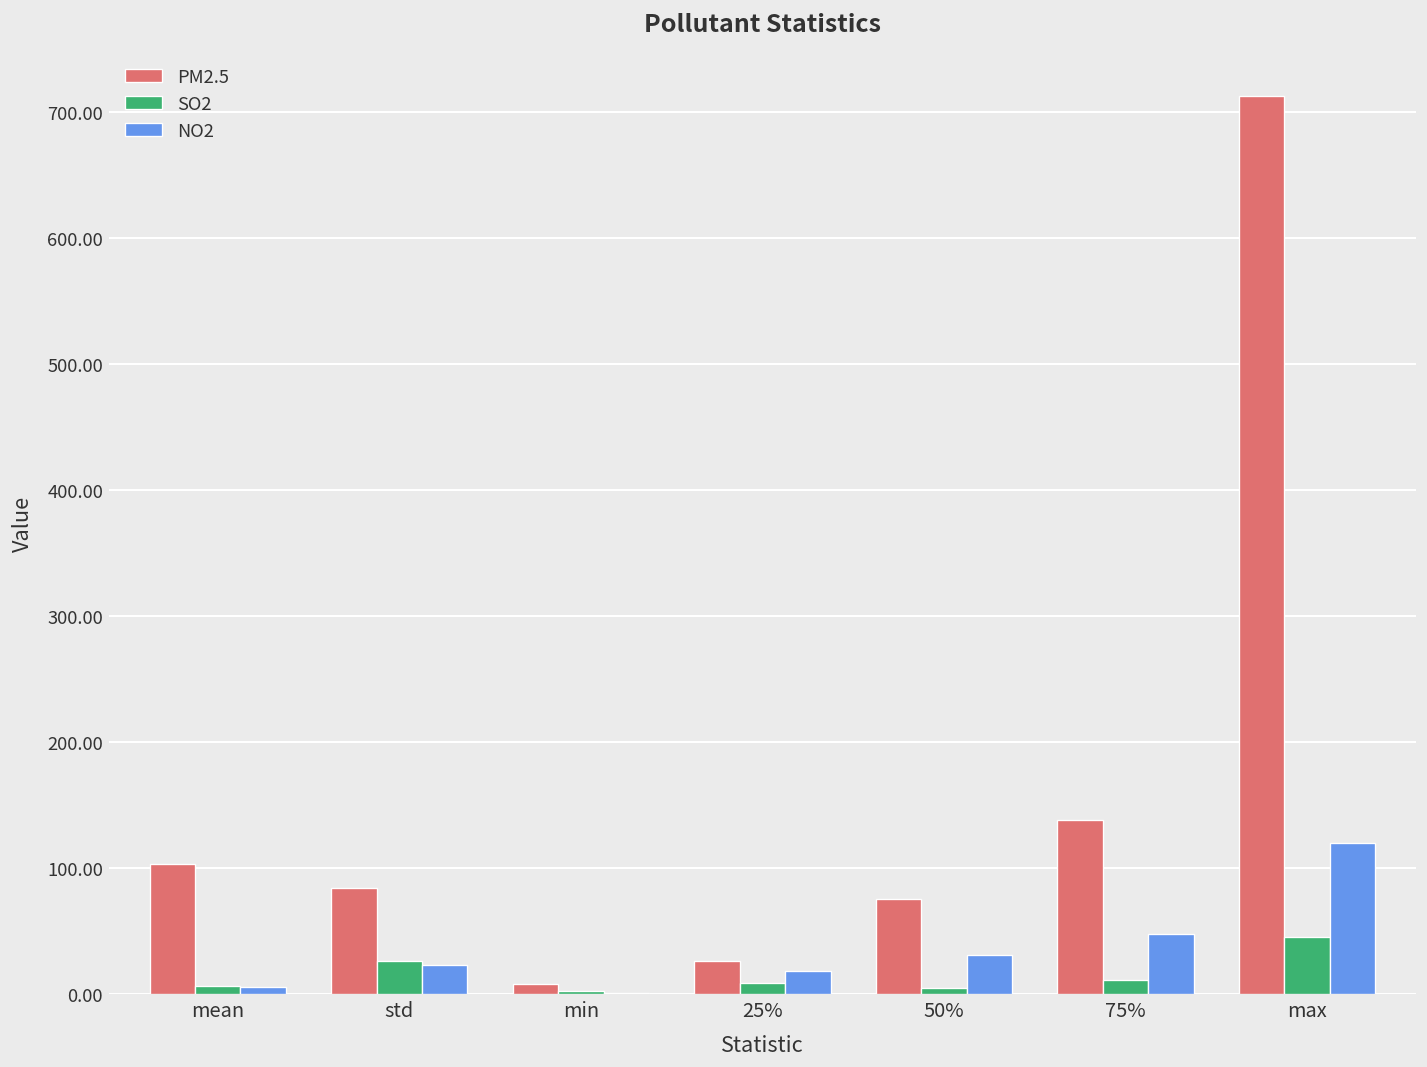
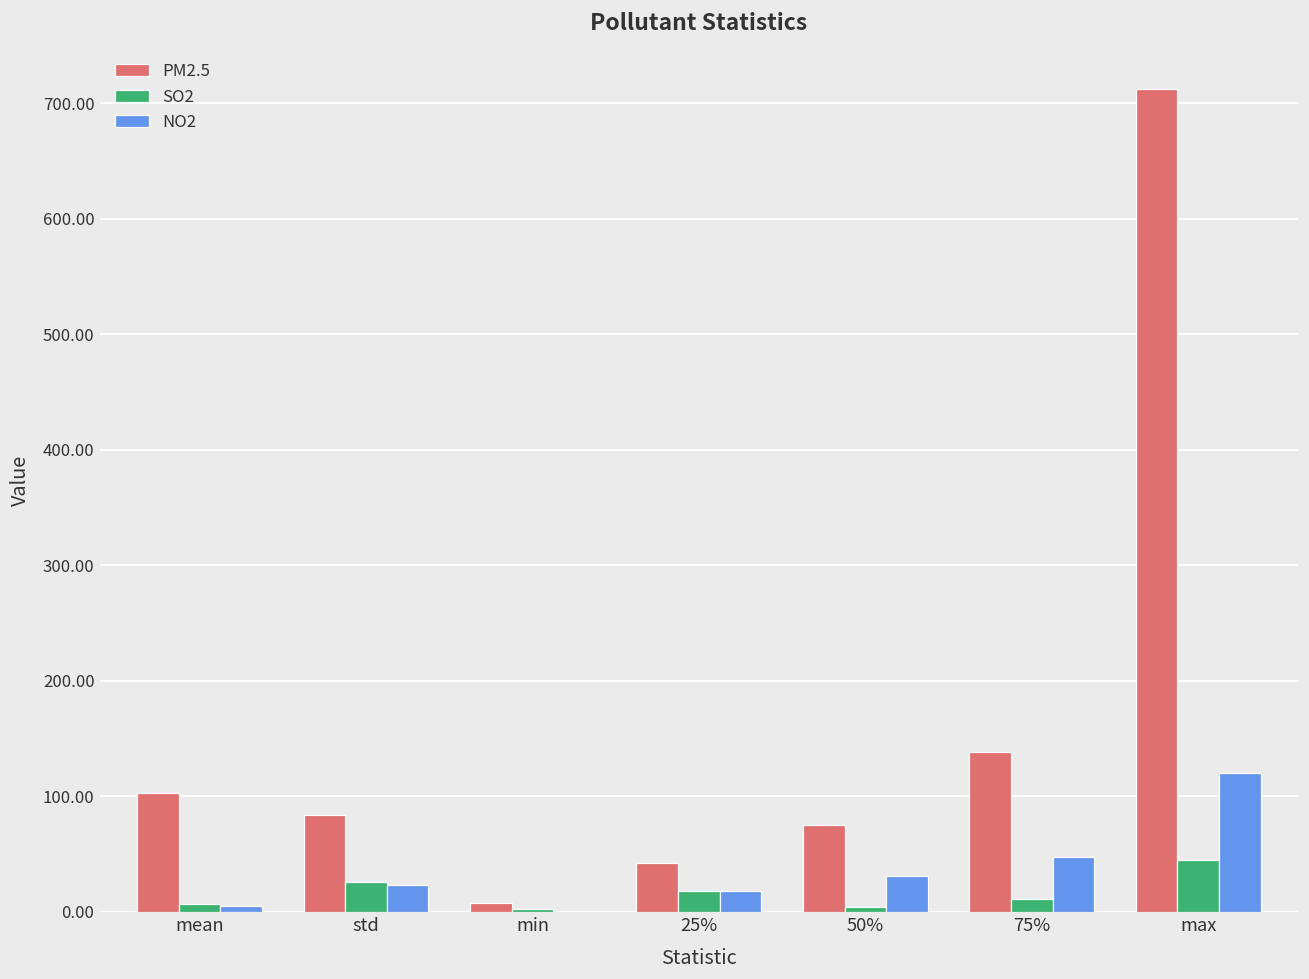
PM2.5, 25%: 26 -> 42
SO2, 25%: 9 -> 18
